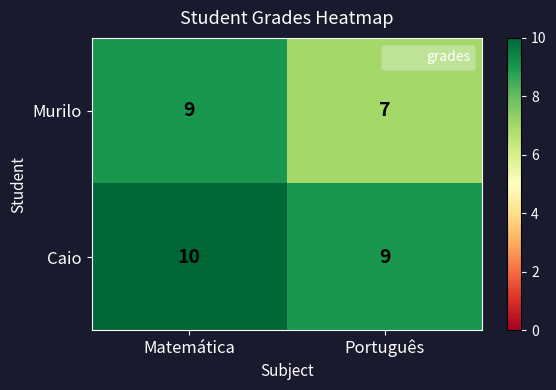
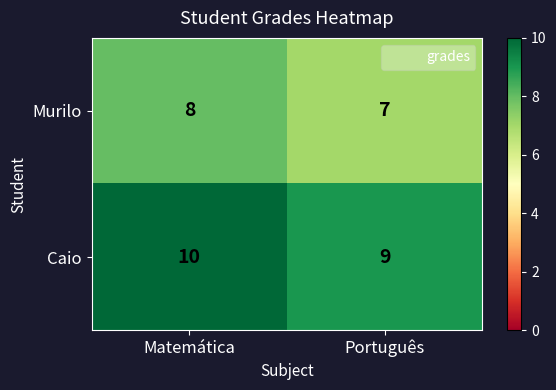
Murilo, Matemática: 9 -> 8
